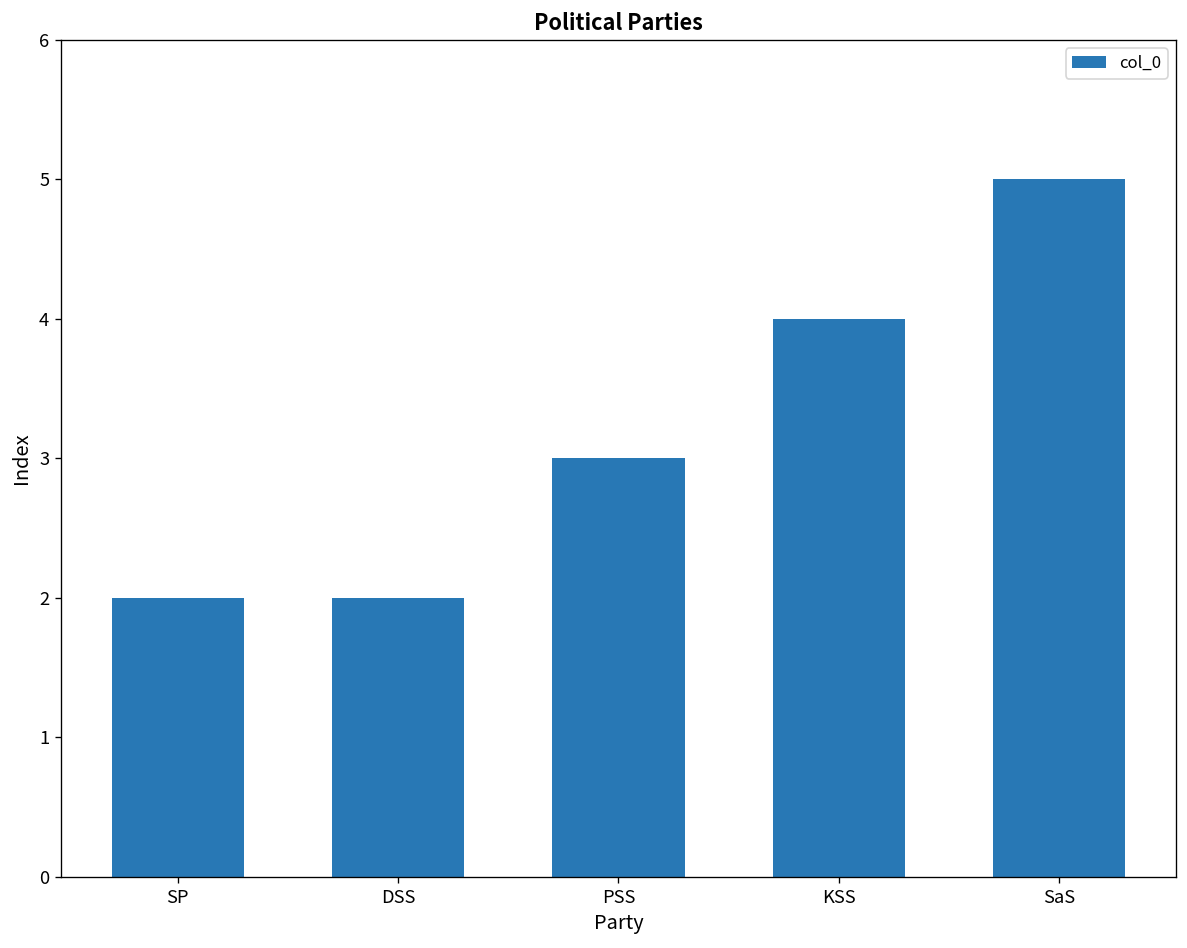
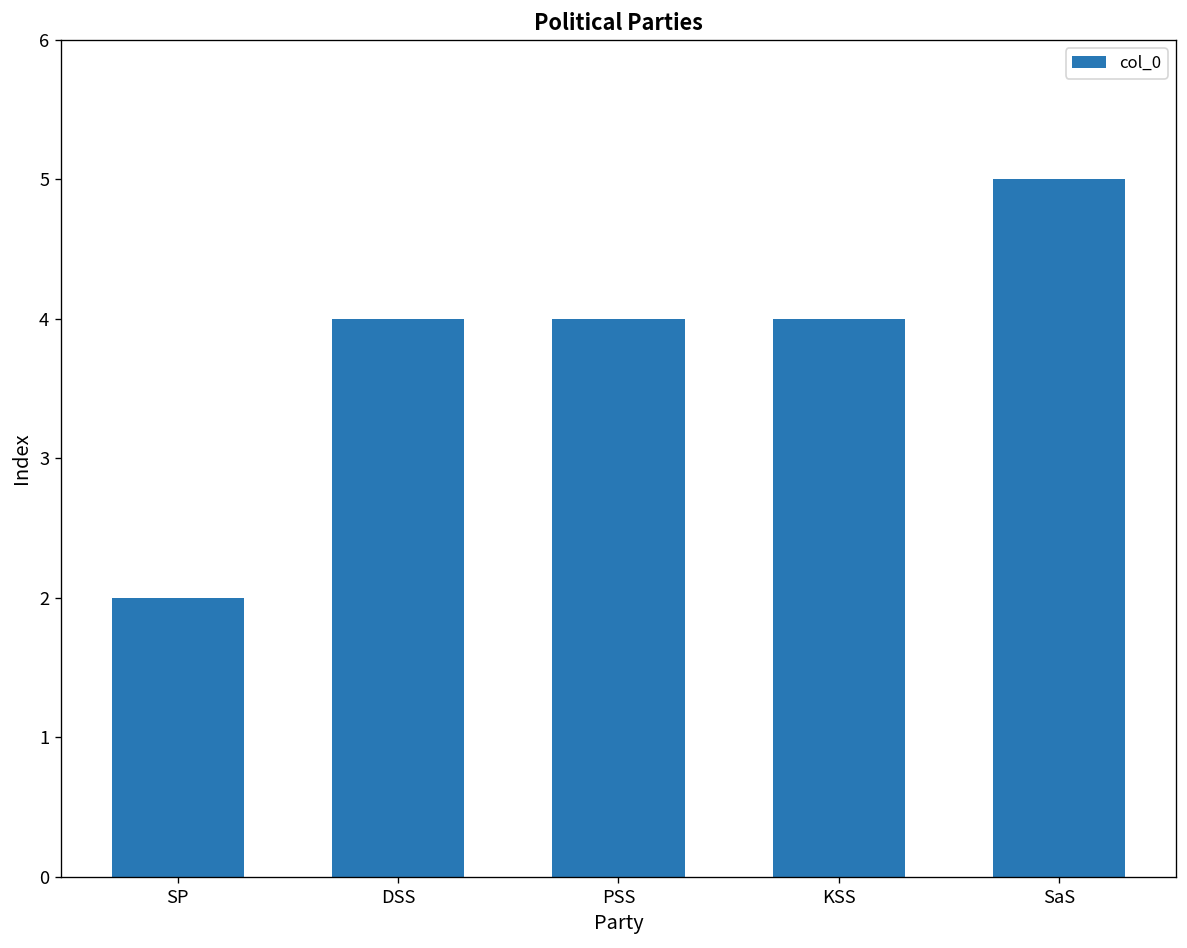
DSS: 2 -> 4
PSS: 3 -> 4
